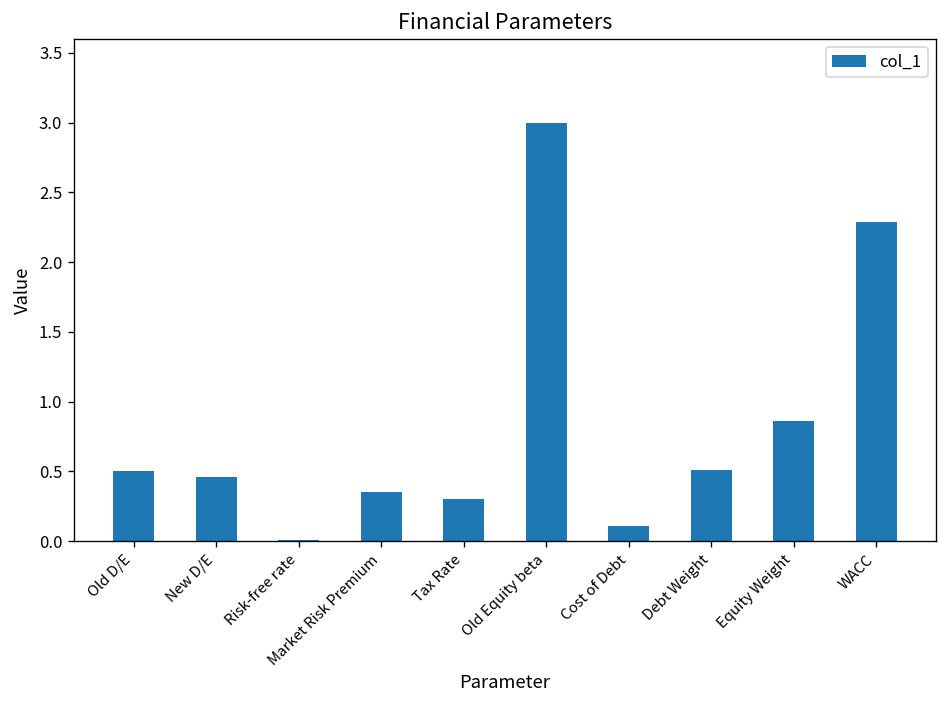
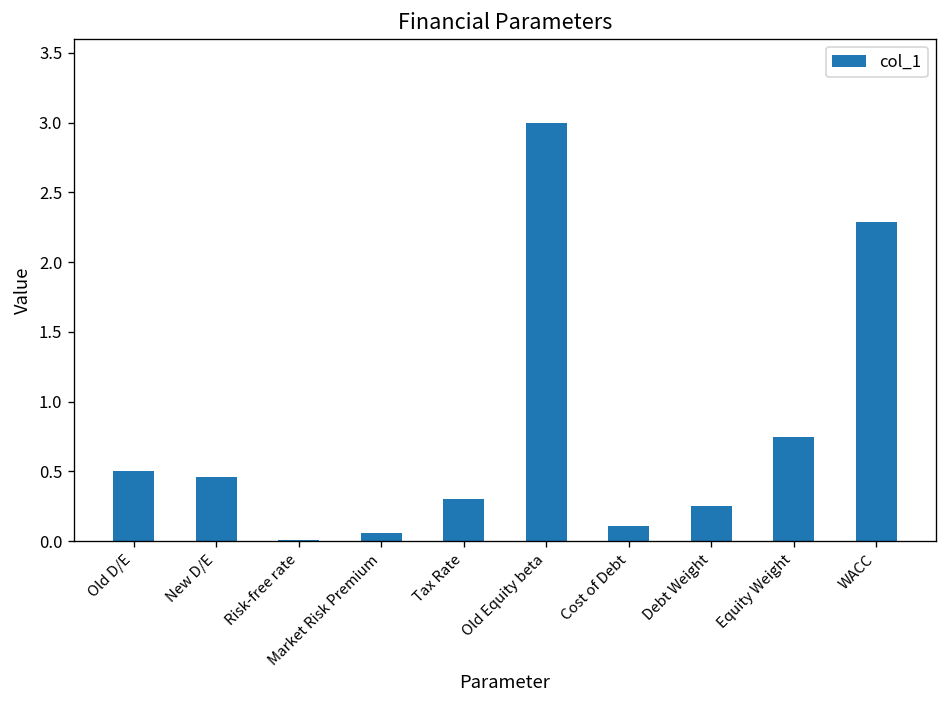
Market Risk Premium: 0.35 -> 0.06
Debt Weight: 0.51 -> 0.25
Equity Weight: 0.86 -> 0.75
